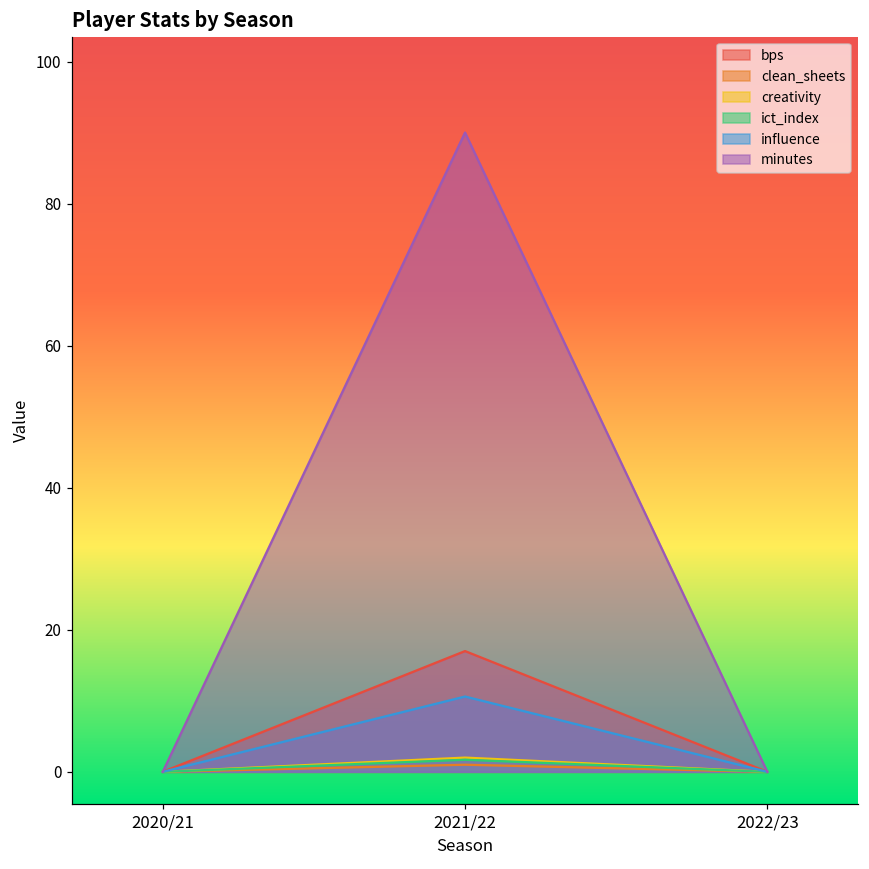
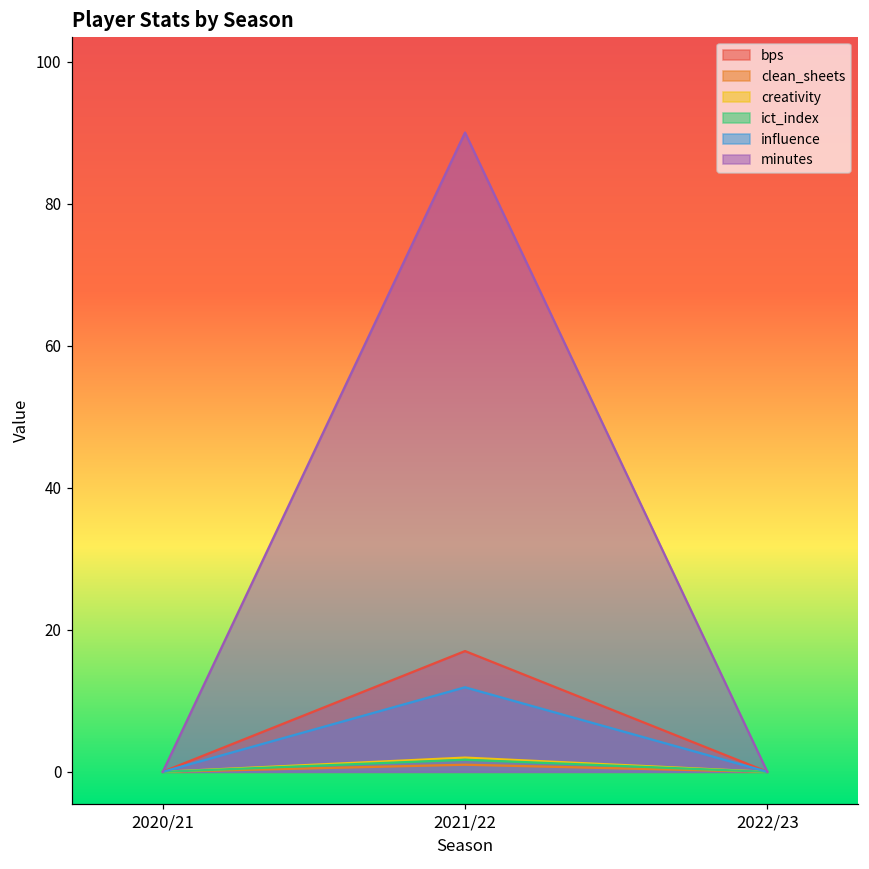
influence, 2021/22: 11 -> 12
